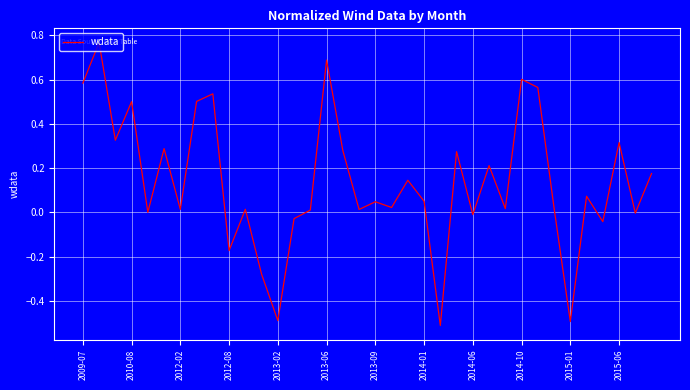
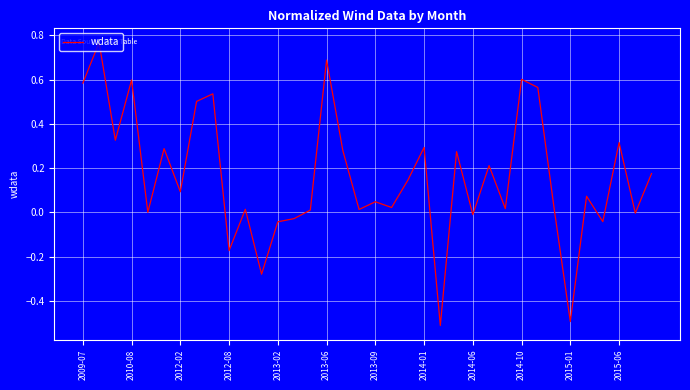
2010-08: 0.50 -> 0.60
2012-02: 0.01 -> 0.09
2013-02: -0.49 -> -0.04
2014-01: 0.05 -> 0.29
